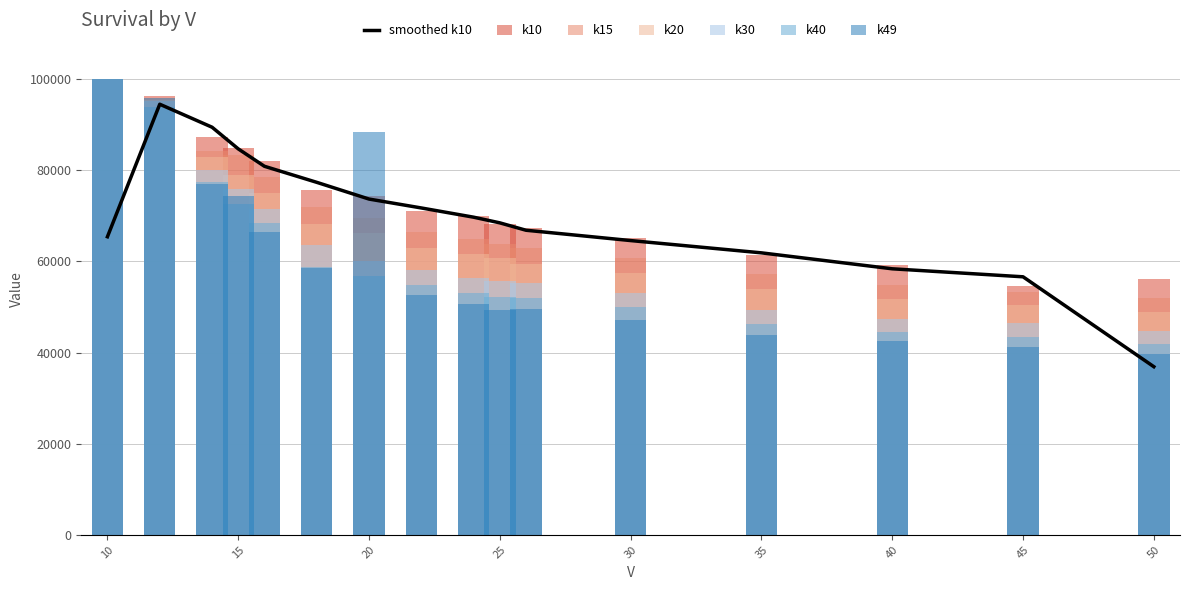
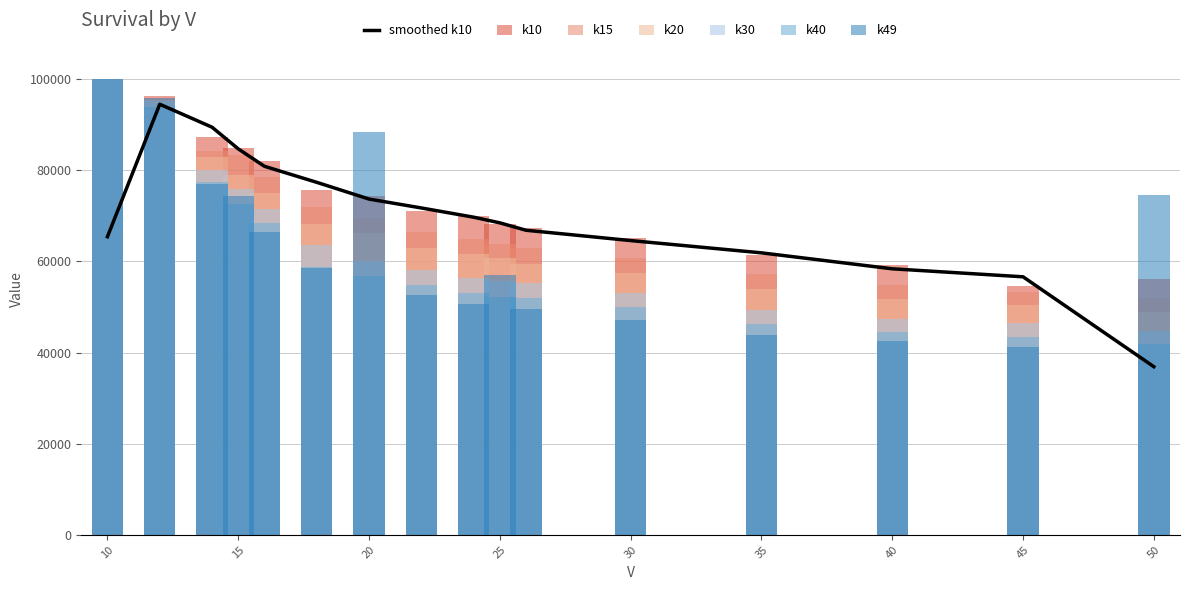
k49, 25: 49000 -> 57000
k49, 50: 40000 -> 74000
